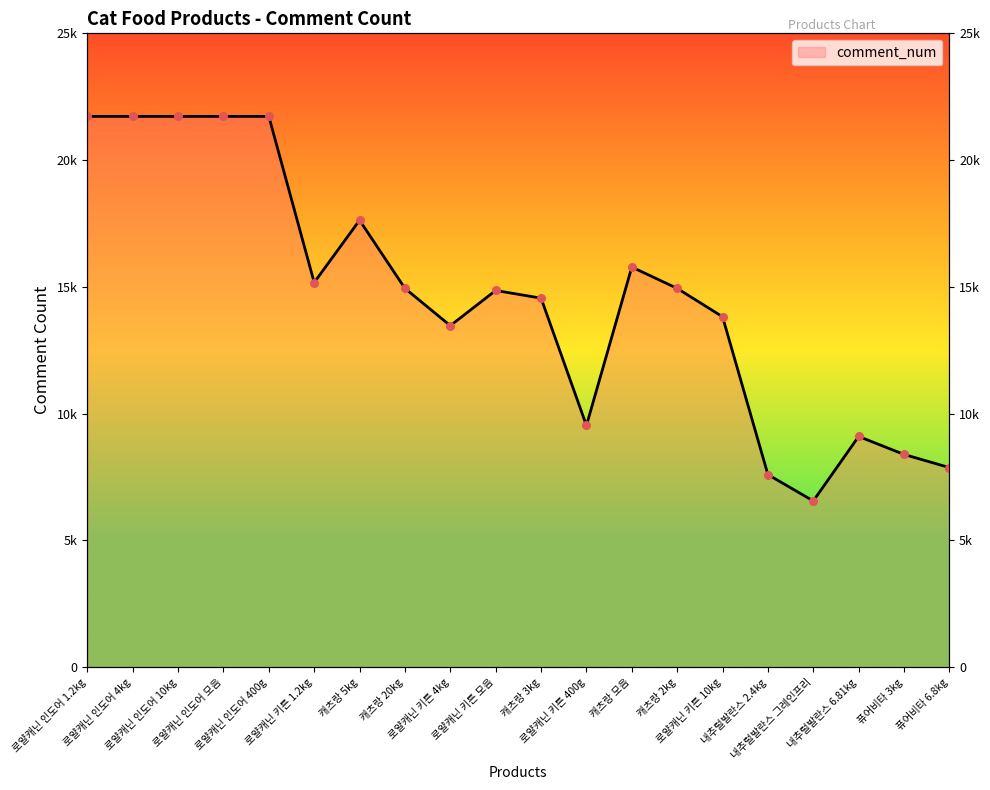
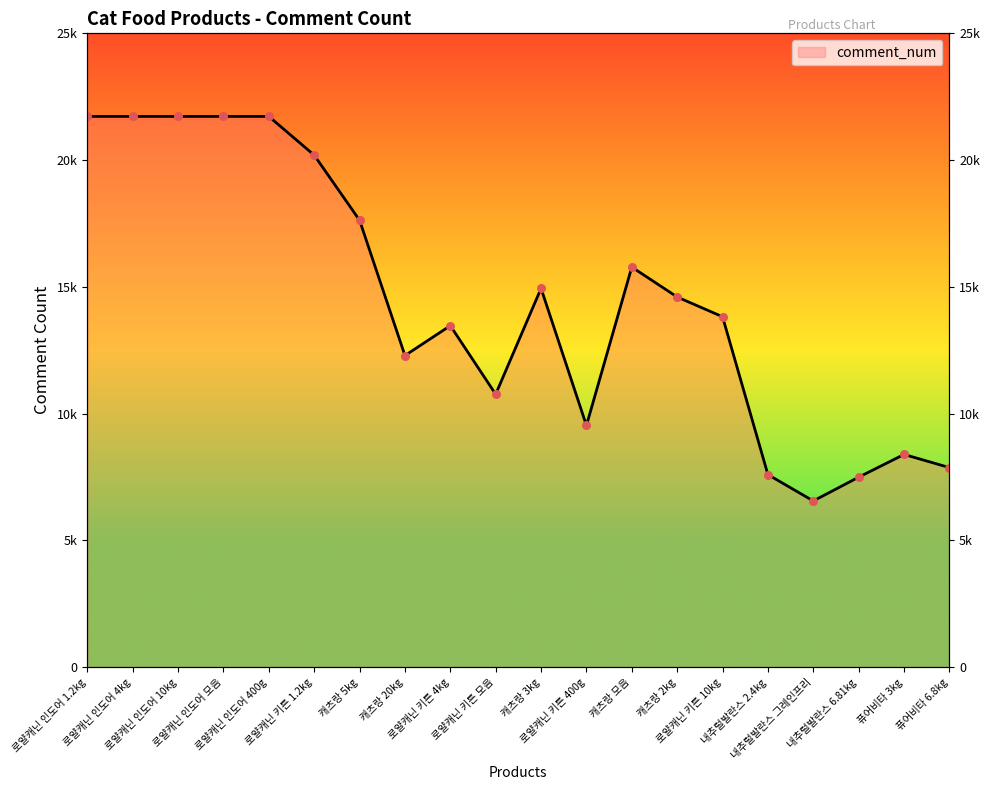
로얄캐닌 키튼 1.2kg: 15200 -> 20200
캐츠랑 20kg: 14900 -> 12300
로얄캐닌 키튼 모음: 14900 -> 10800
캐츠랑 3kg: 14600 -> 14900
캐츠랑 2kg: 14900 -> 14600
내추럴발란스 6.81kg: 9100 -> 7500
